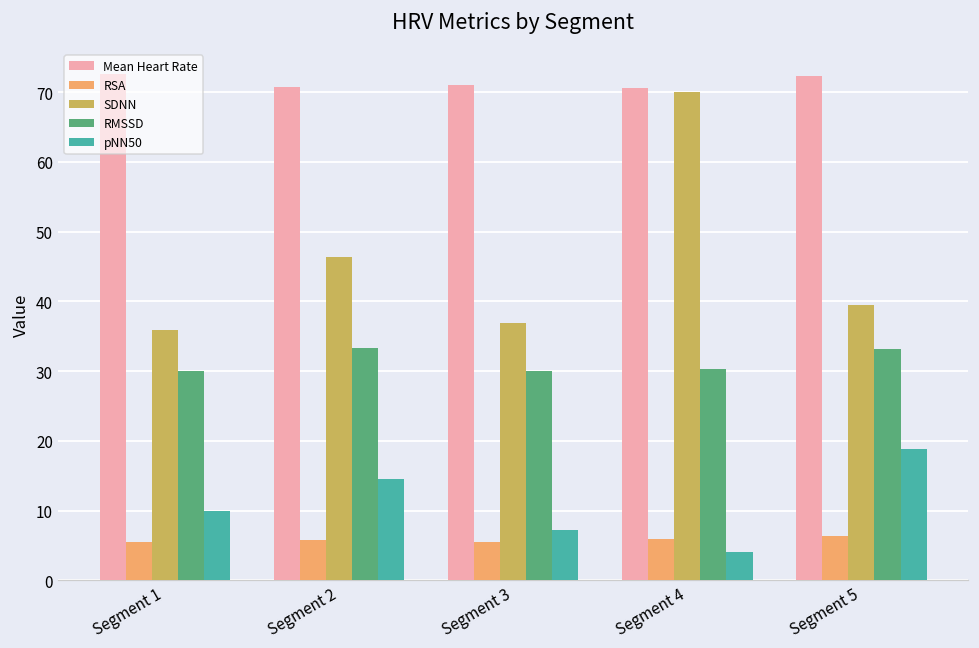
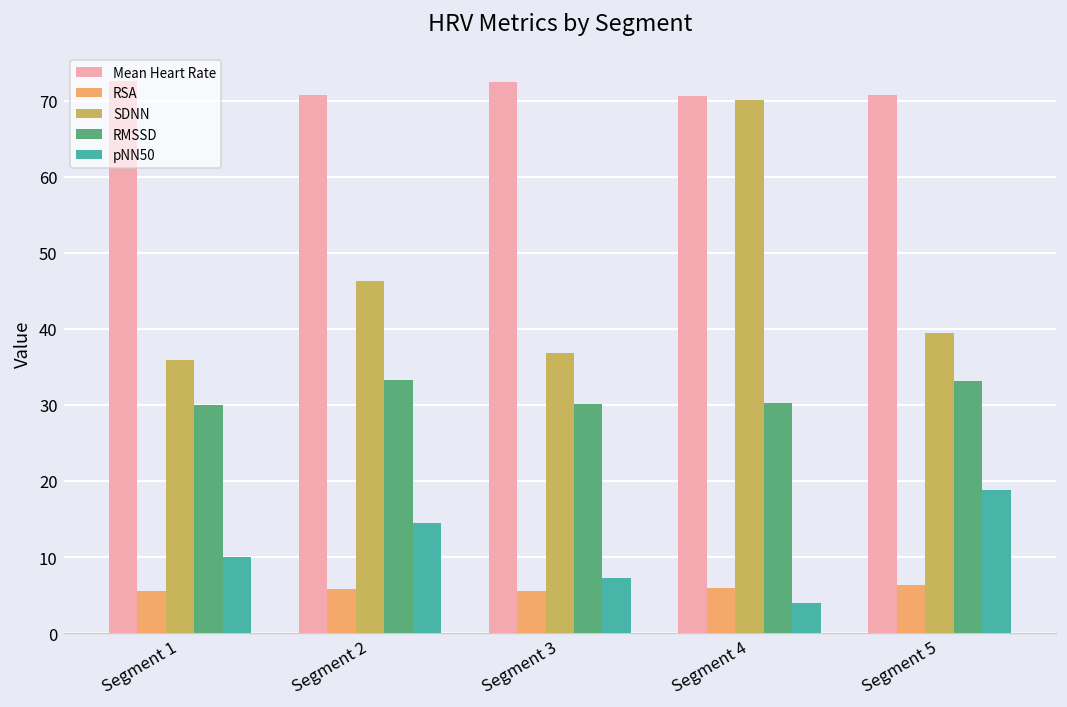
Mean Heart Rate, Segment 3: 71 -> 72
Mean Heart Rate, Segment 5: 72 -> 71
